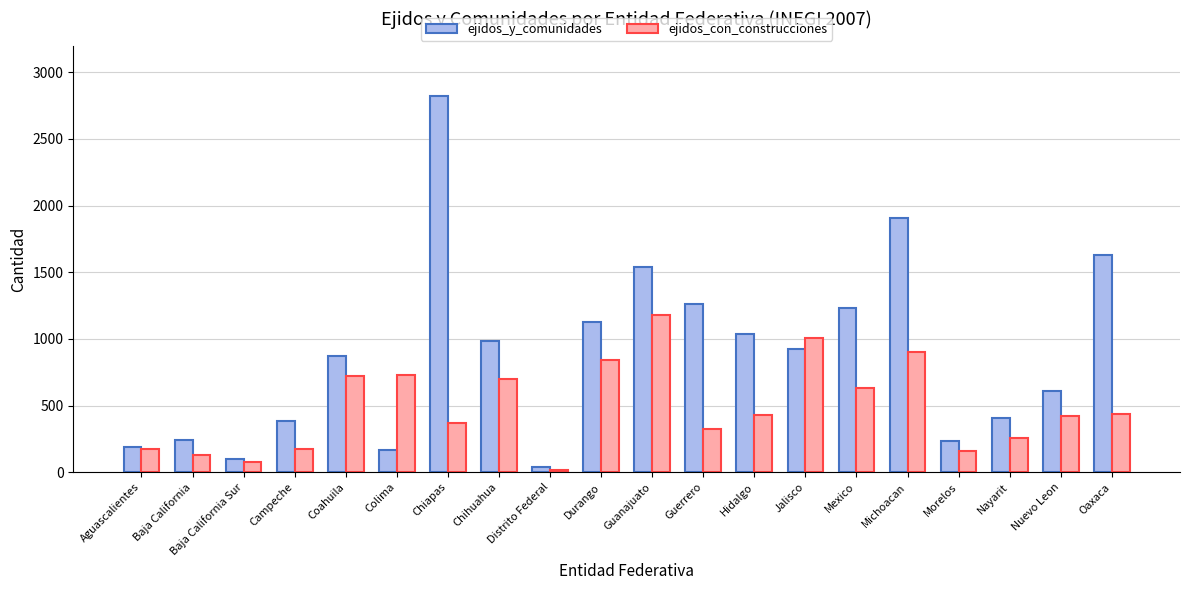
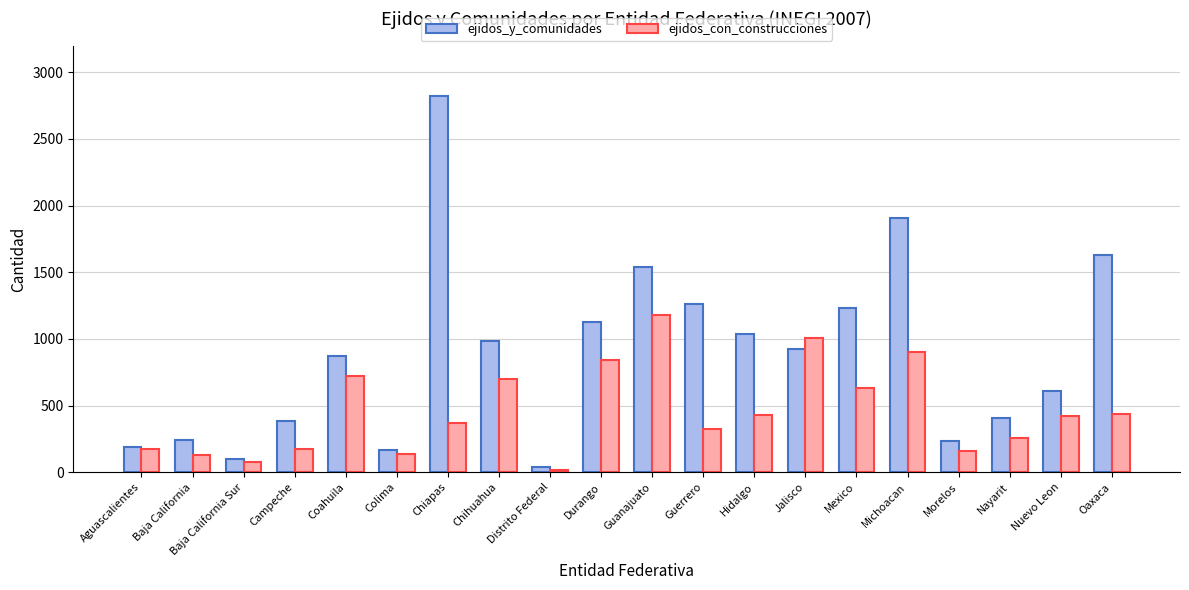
ejidos_con_construcciones, Colima: 730 -> 140
